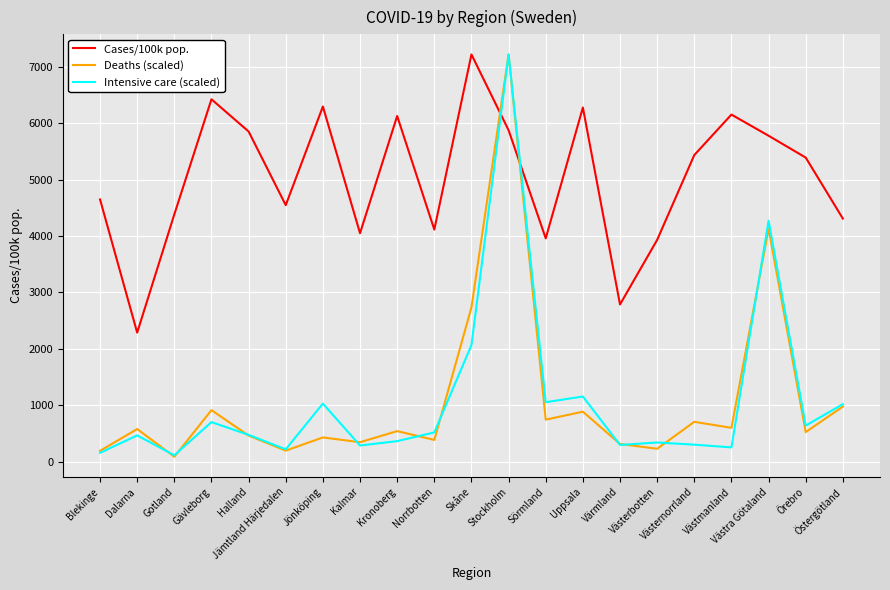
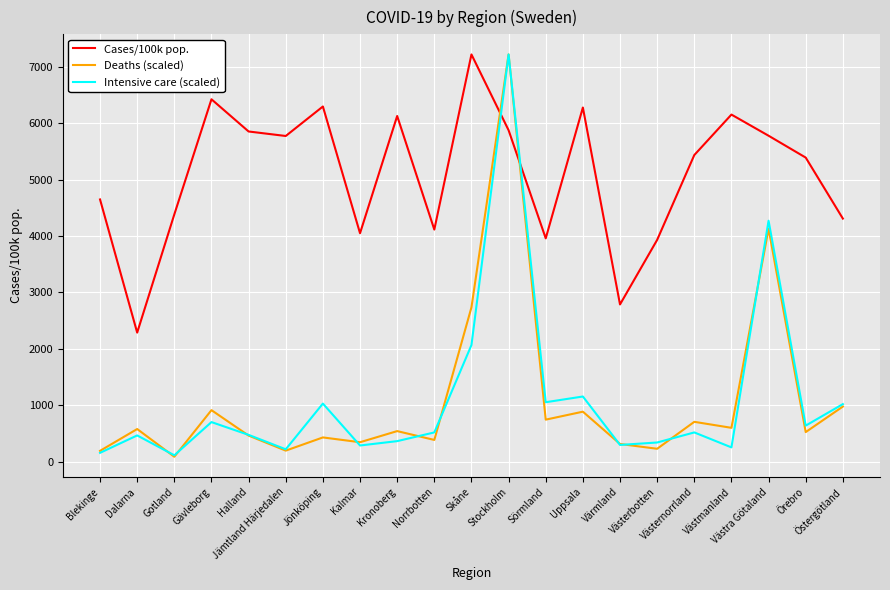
Cases/100k pop., Jämtland Härjedalen: 4500 -> 5800
Intensive care (scaled), Västernorrland: 300 -> 500
